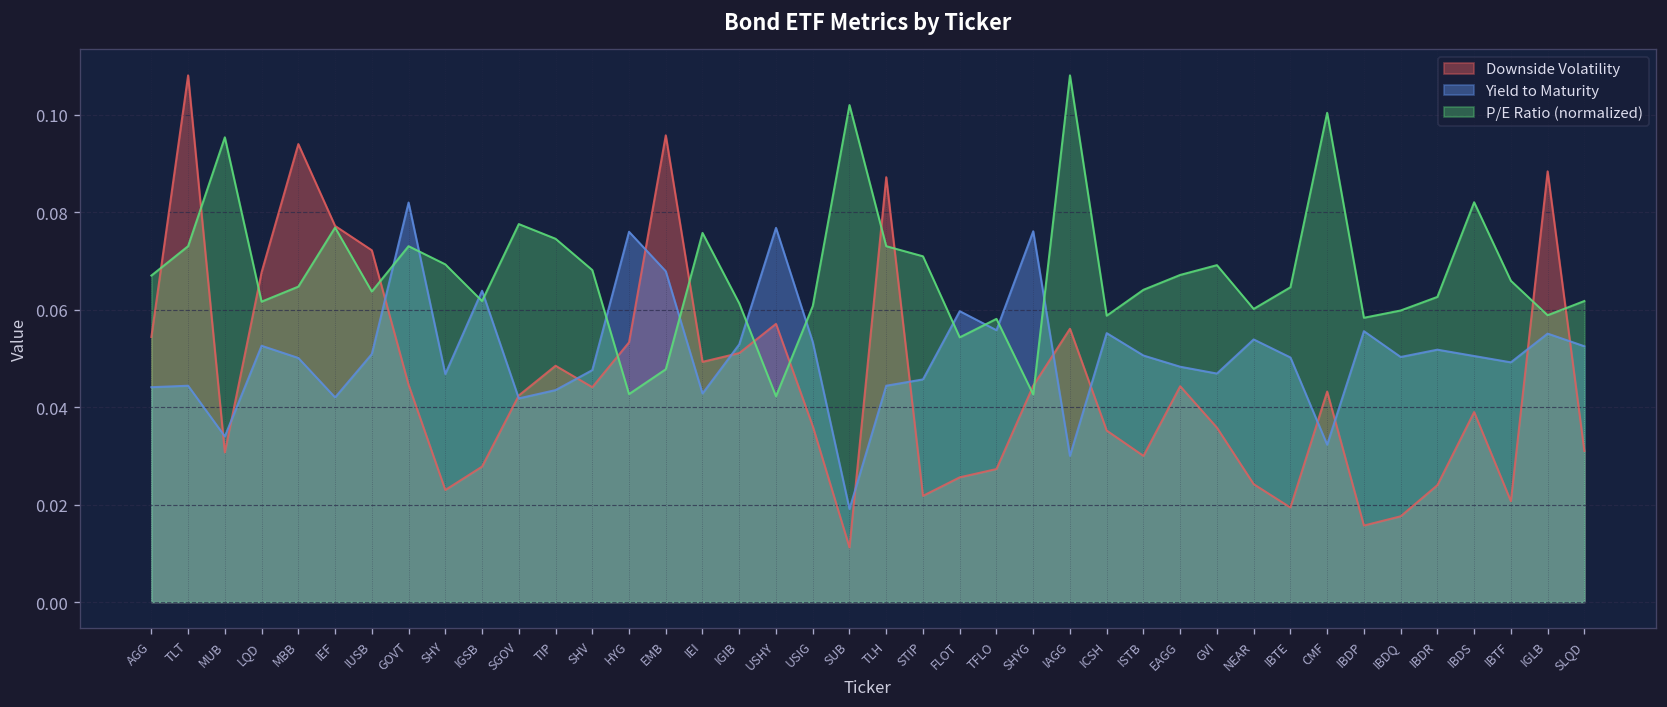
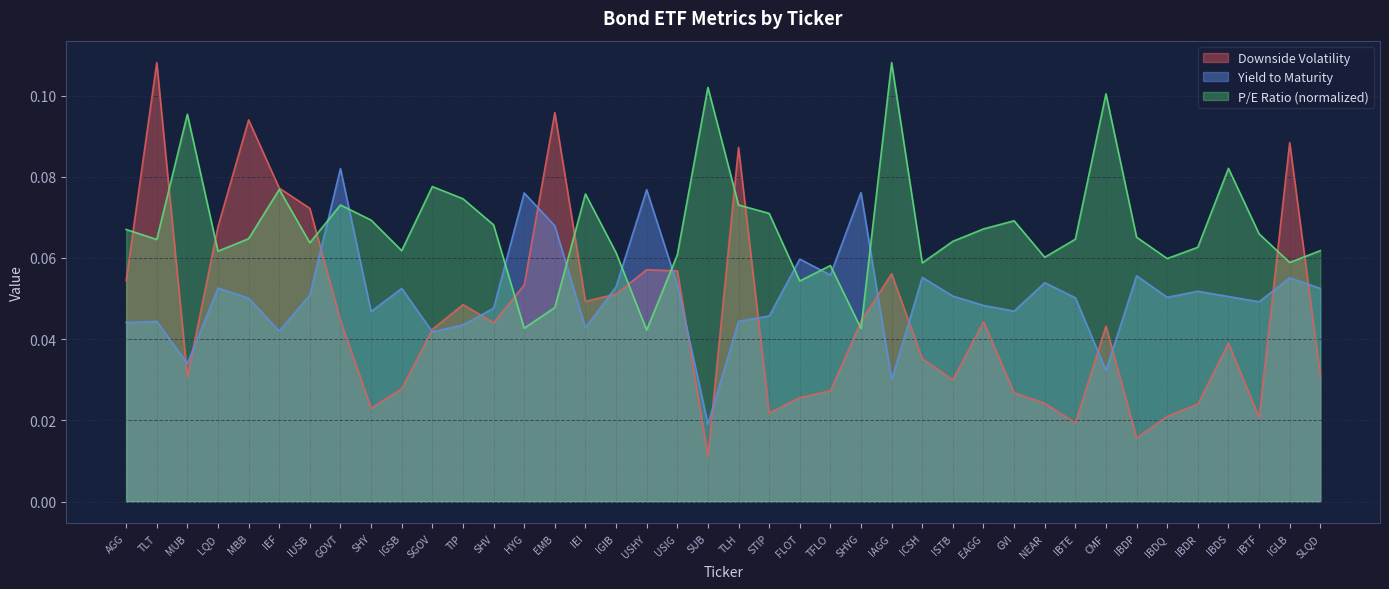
P/E Ratio (normalized), TLT: 0.073 -> 0.065
Yield to Maturity, IGSB: 0.064 -> 0.053
Downside Volatility, USIG: 0.036 -> 0.057
Downside Volatility, GVI: 0.036 -> 0.027
P/E Ratio (normalized), IBDP: 0.058 -> 0.065
Downside Volatility, IBDQ: 0.018 -> 0.021
